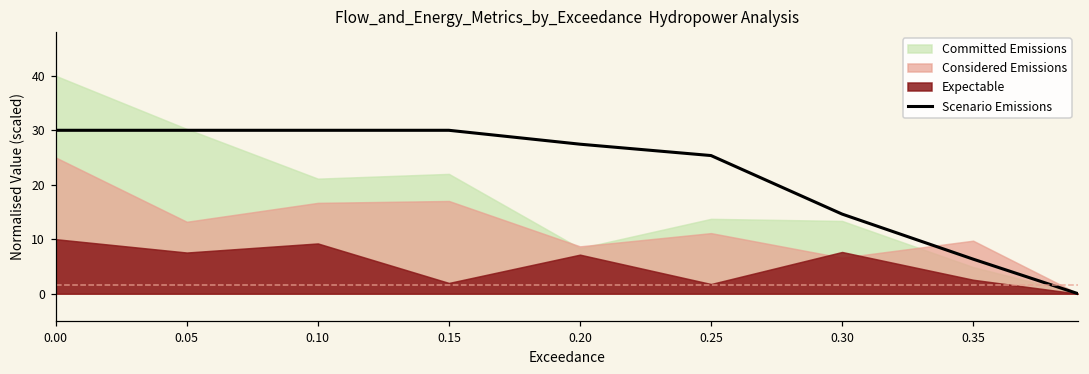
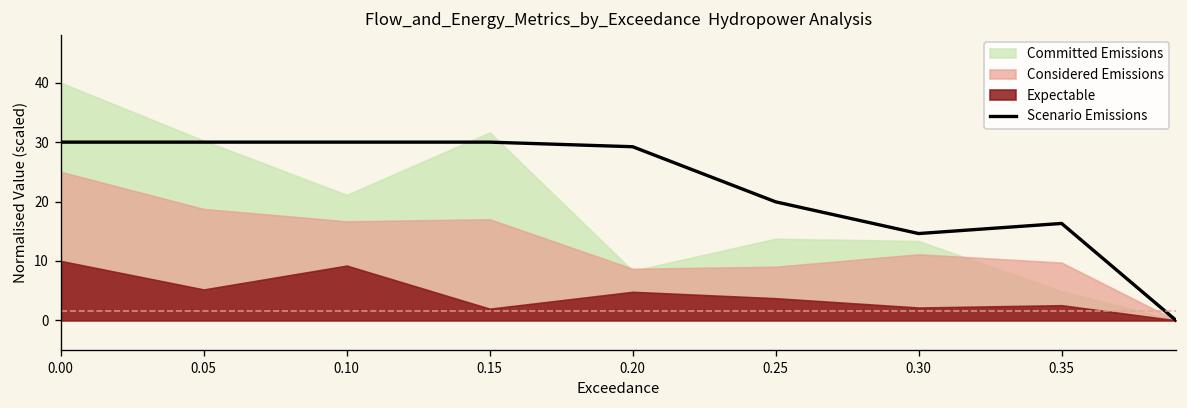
Considered Emissions, 0.05: 13 -> 19
Expectable, 0.05: 8 -> 5
Committed Emissions, 0.15: 22 -> 32
Scenario Emissions, 0.20: 27 -> 29
Expectable, 0.20: 7 -> 5
Scenario Emissions, 0.25: 25 -> 20
Considered Emissions, 0.25: 11 -> 9
Expectable, 0.25: 2 -> 4
Considered Emissions, 0.30: 7 -> 11
Expectable, 0.30: 8 -> 2
Scenario Emissions, 0.35: 6 -> 16
